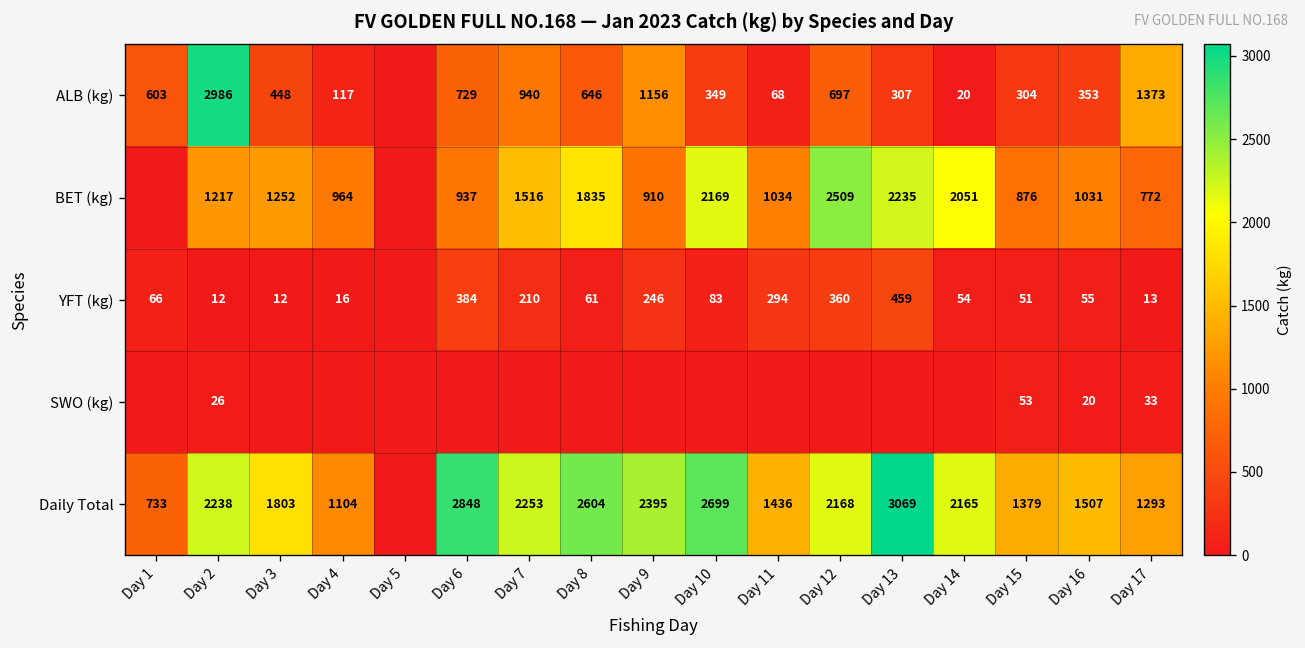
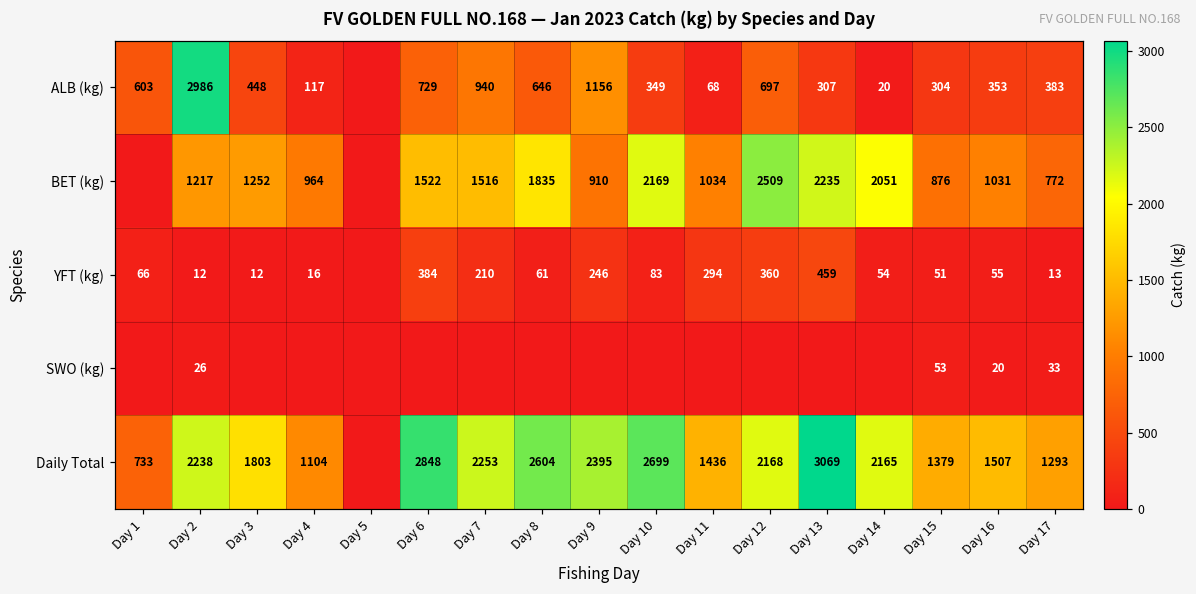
ALB (kg), Day 17: 1373 -> 383
BET (kg), Day 6: 937 -> 1522
